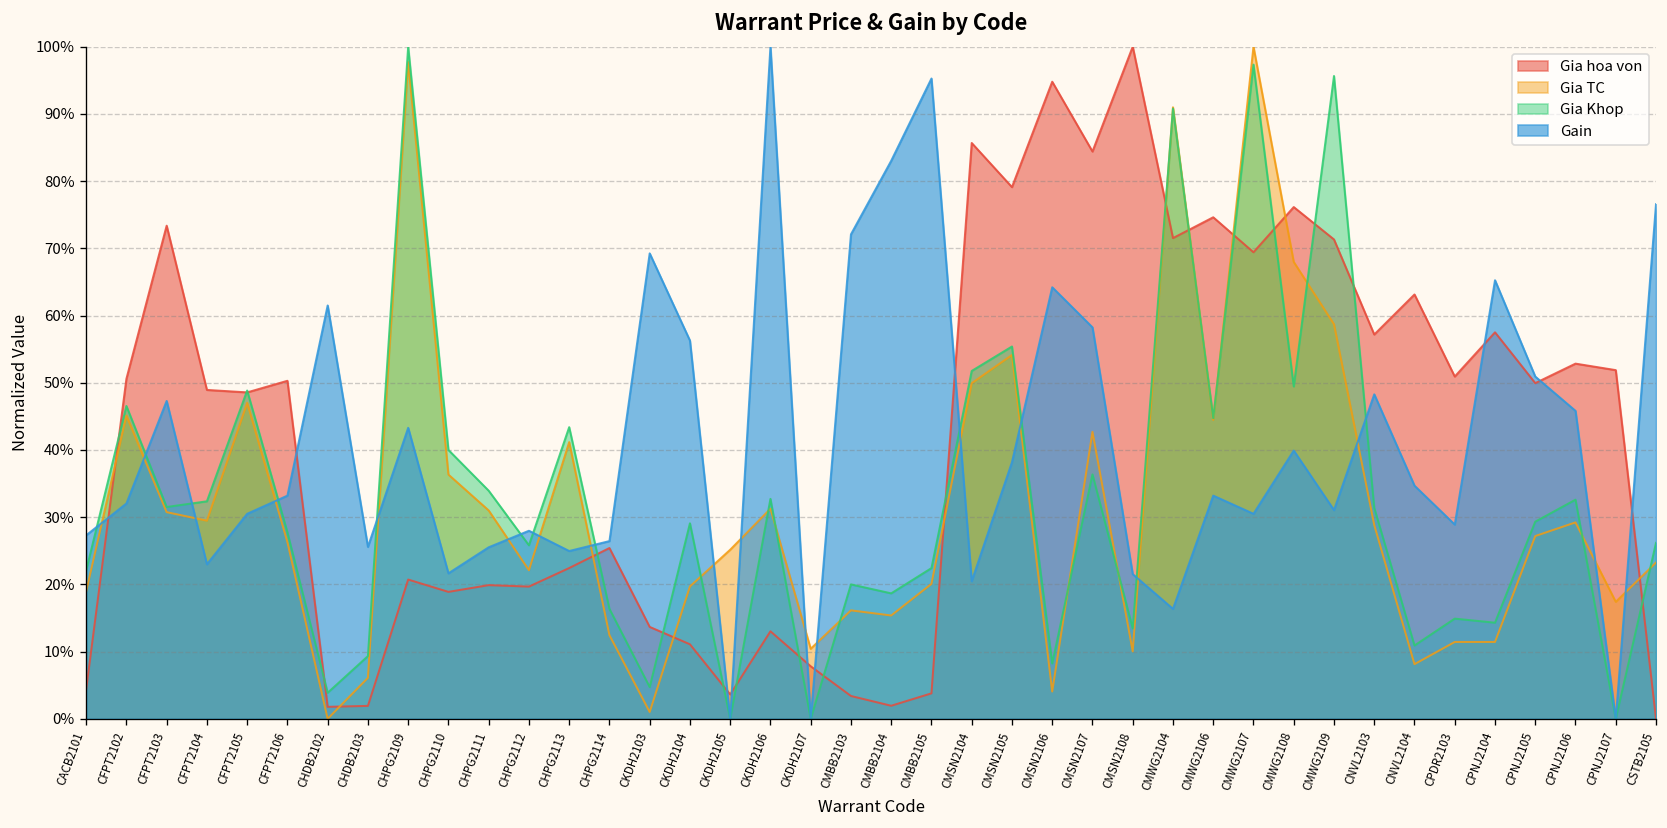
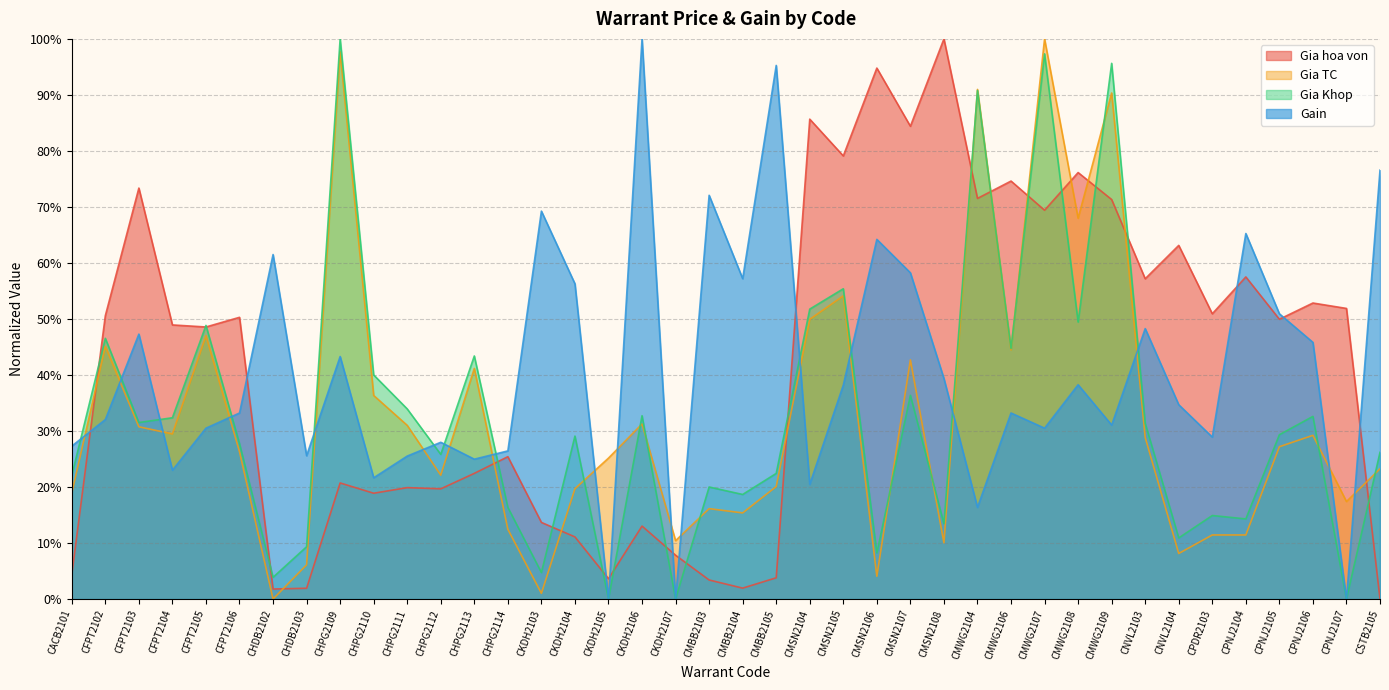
Gain, CMBB2104: 83% -> 57%
Gain, CMSN2108: 22% -> 39%
Gain, CMWG2108: 40% -> 38%
Gia TC, CMWG2109: 59% -> 90%
